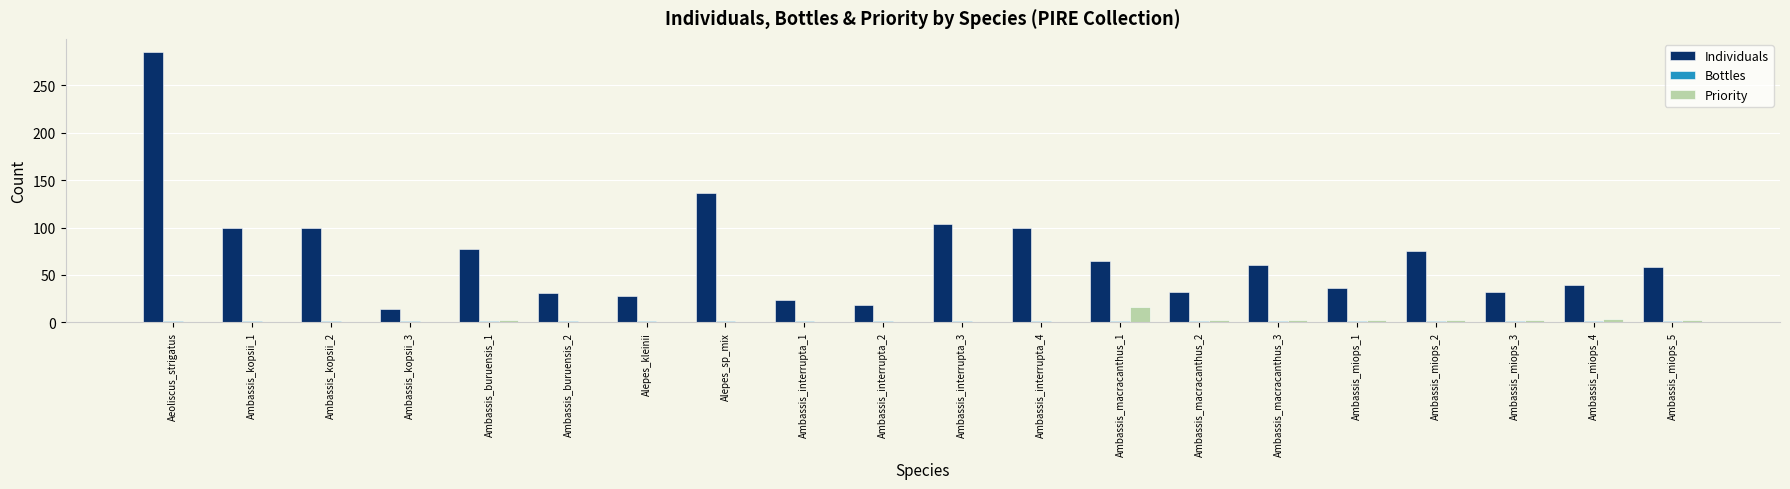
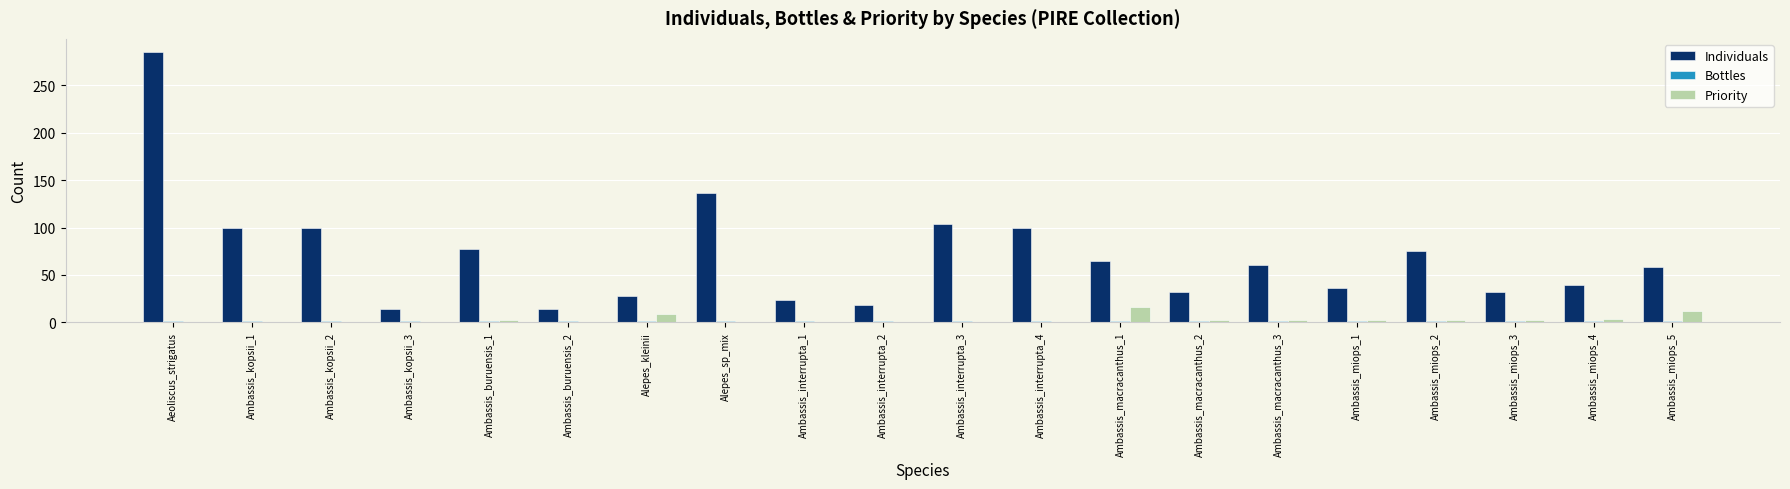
Individuals, Ambassis_buruensis_2: 30 -> 10
Priority, Alepes_kleinii: 0 -> 10
Priority, Ambassis_miops_5: 0 -> 10
